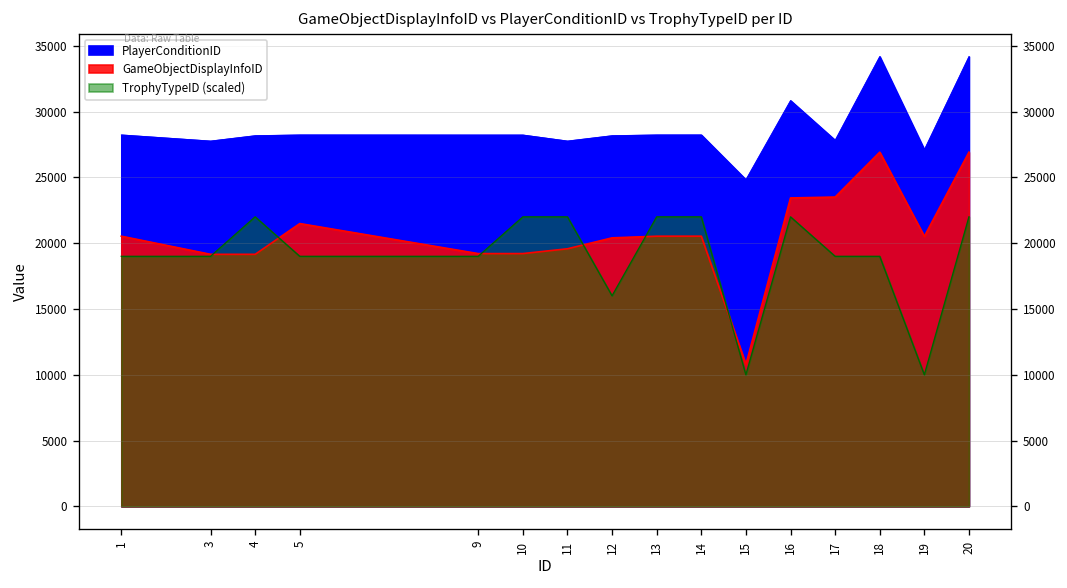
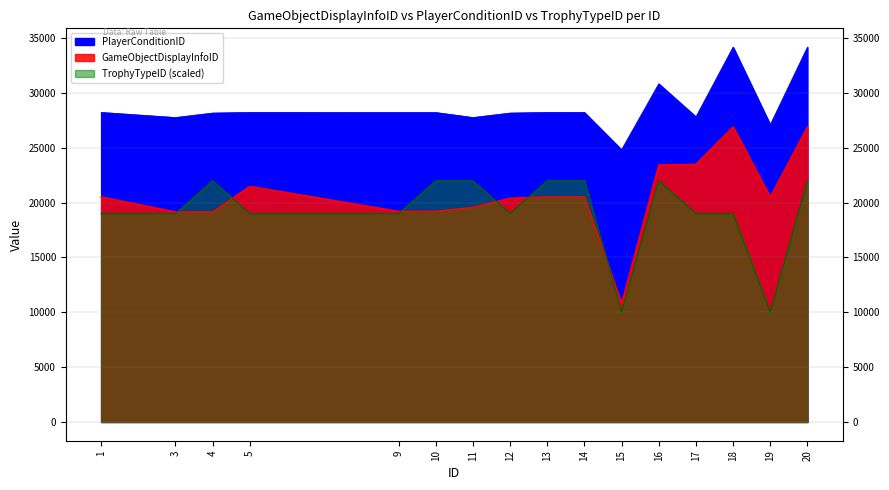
TrophyTypeID (scaled), 12: 16000 -> 19000
